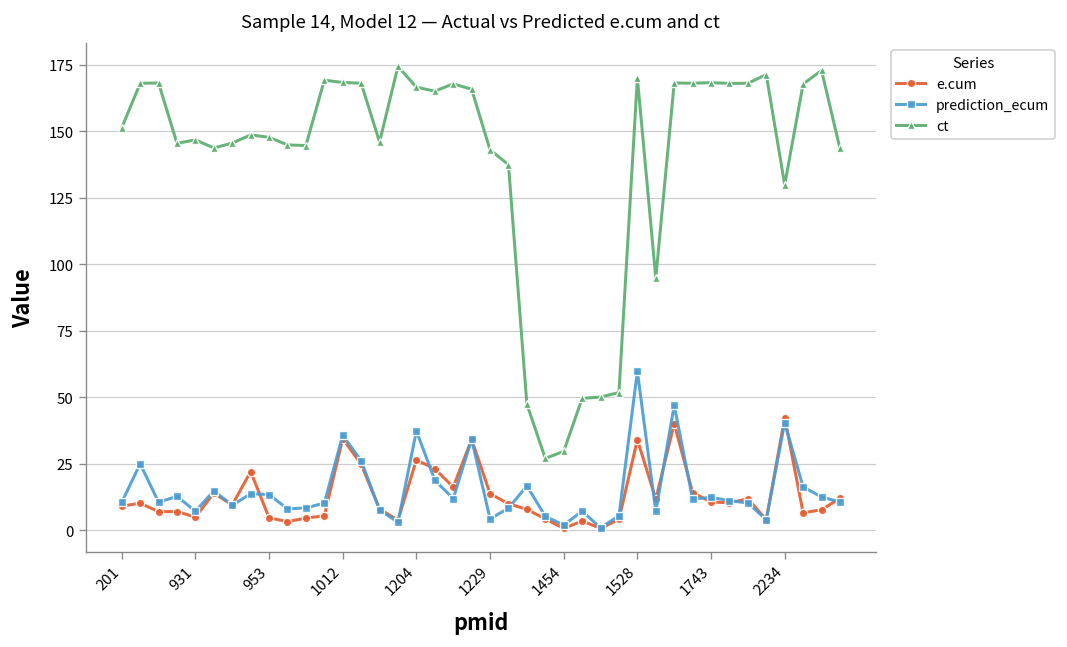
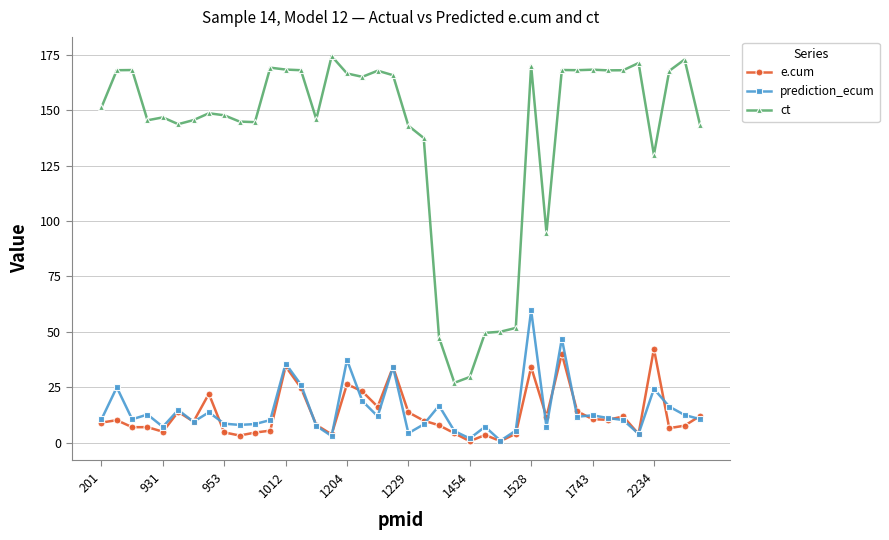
prediction_ecum, 953: 13 -> 9
prediction_ecum, 2234: 40 -> 24
